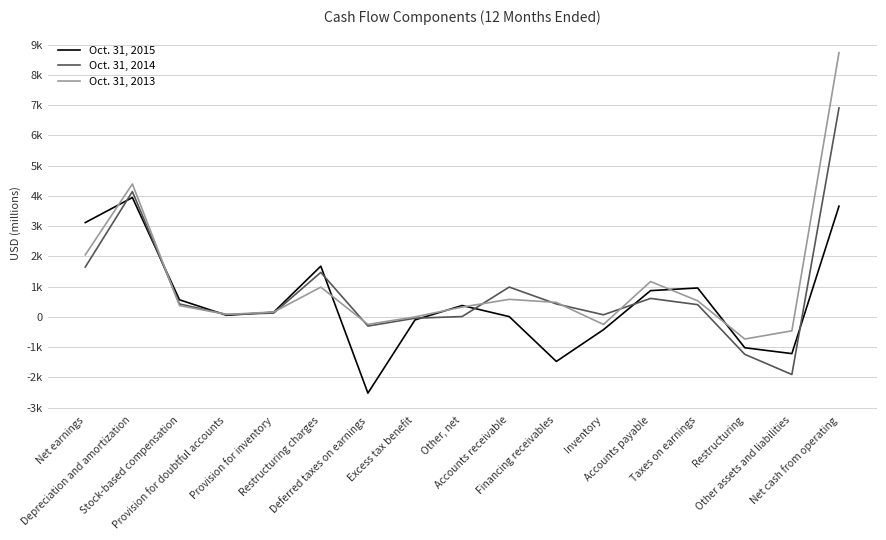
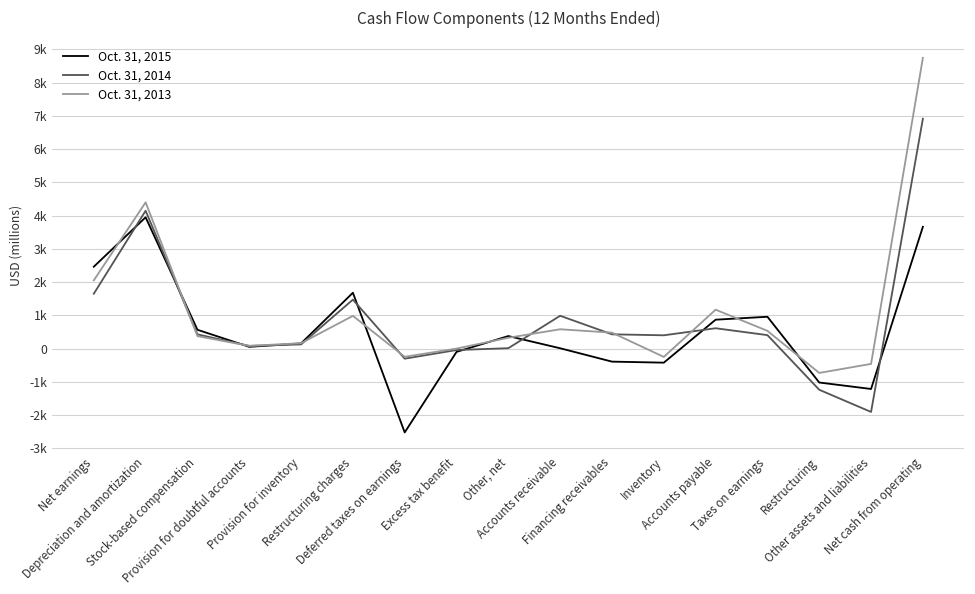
Oct. 31, 2015, Net earnings: 3100 -> 2500
Oct. 31, 2015, Financing receivables: -1500 -> -400
Oct. 31, 2014, Inventory: 100 -> 400
